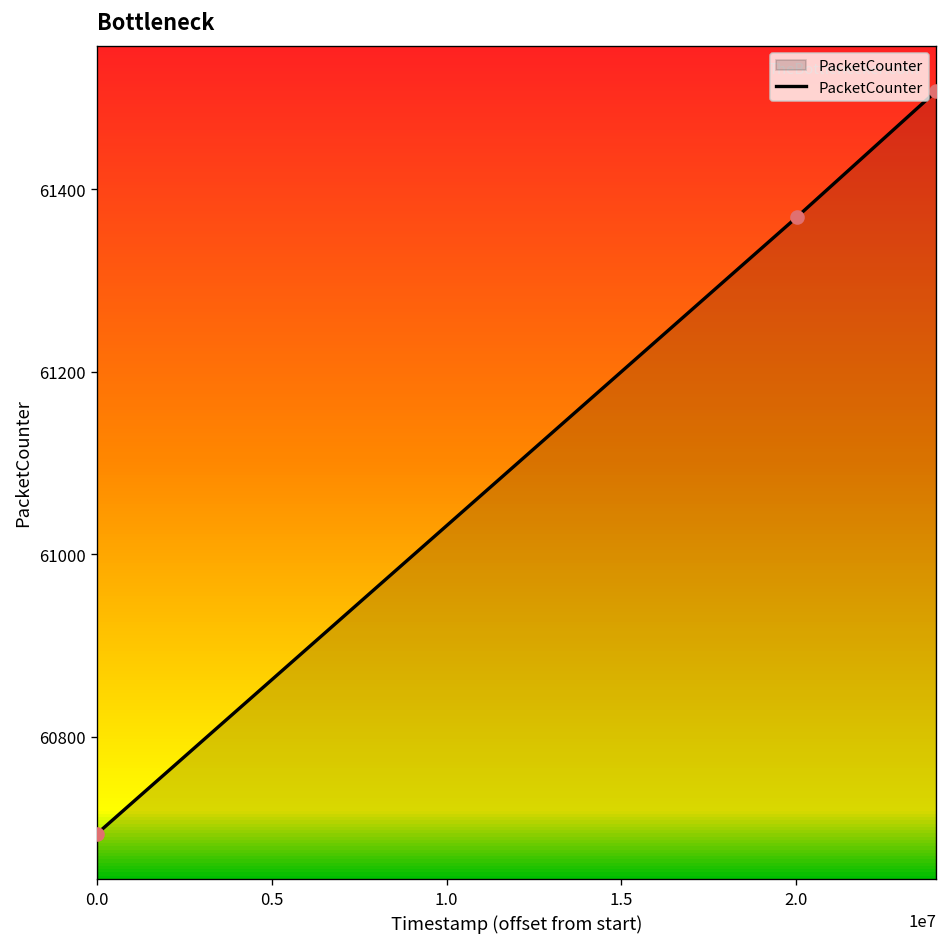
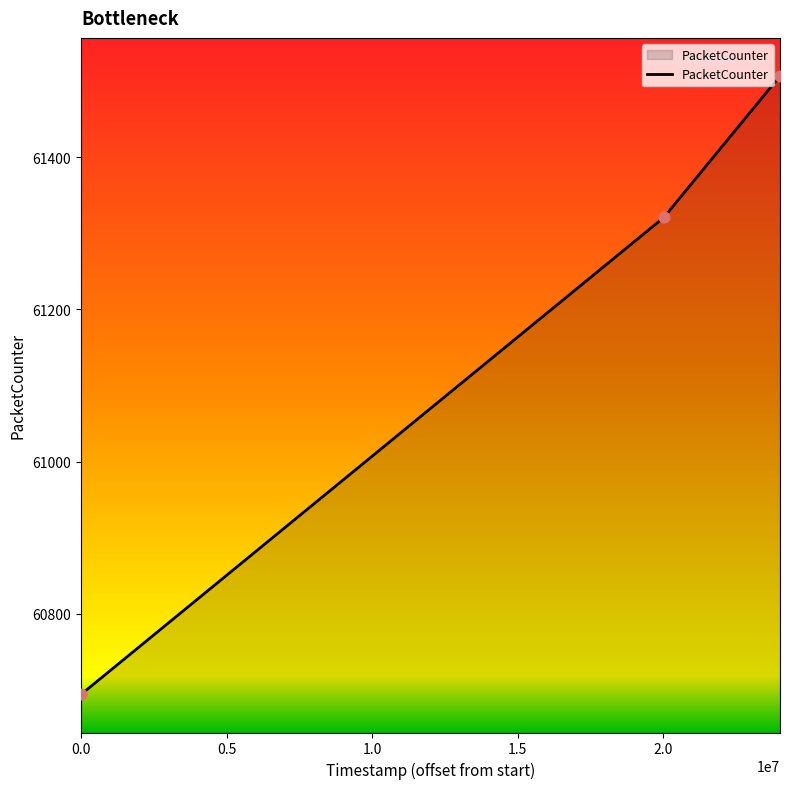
2.0: 61370 -> 61320
